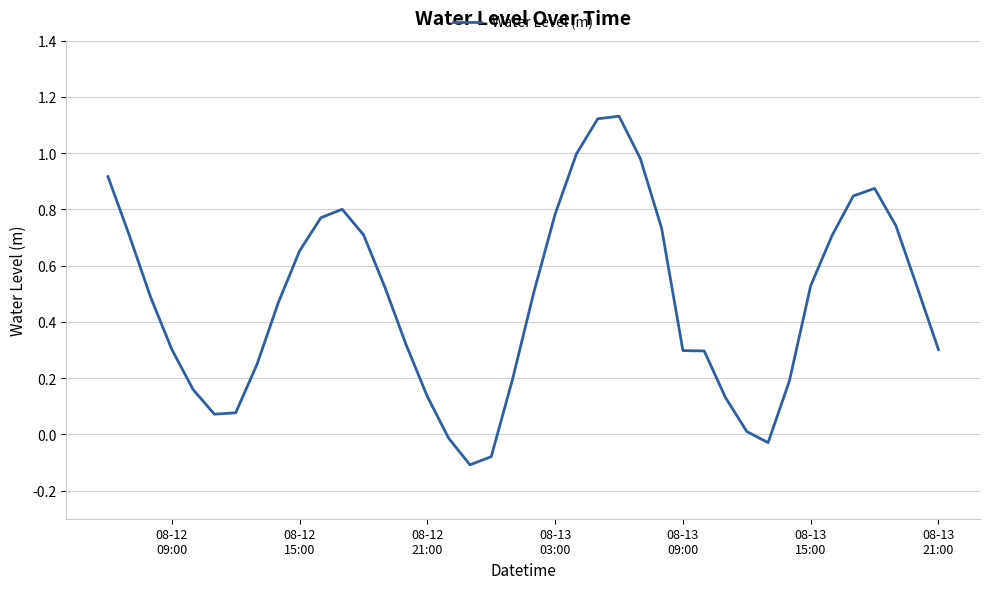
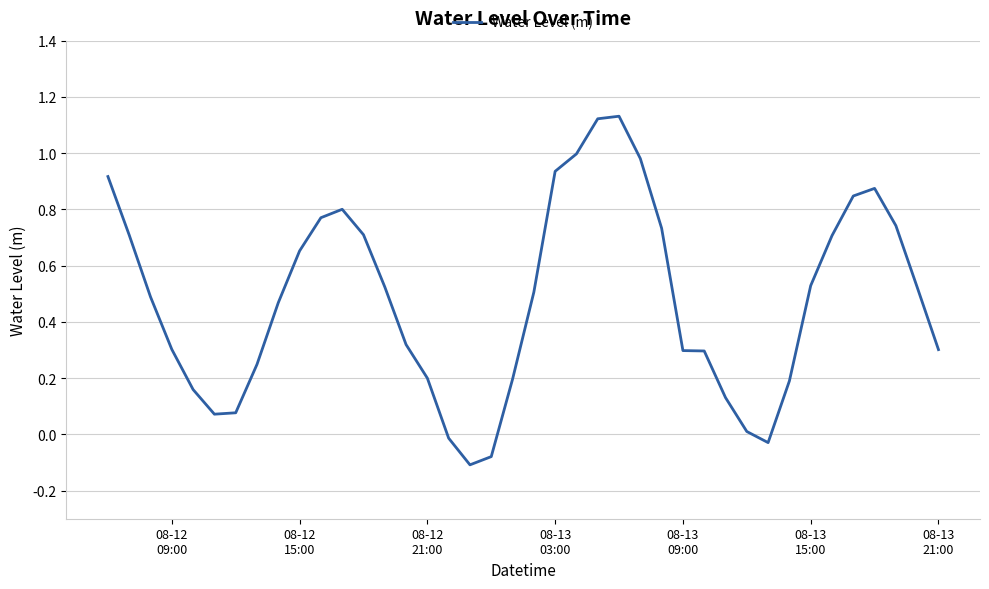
08-12 21:00: 0.13 -> 0.20
08-13 03:00: 0.78 -> 0.94
